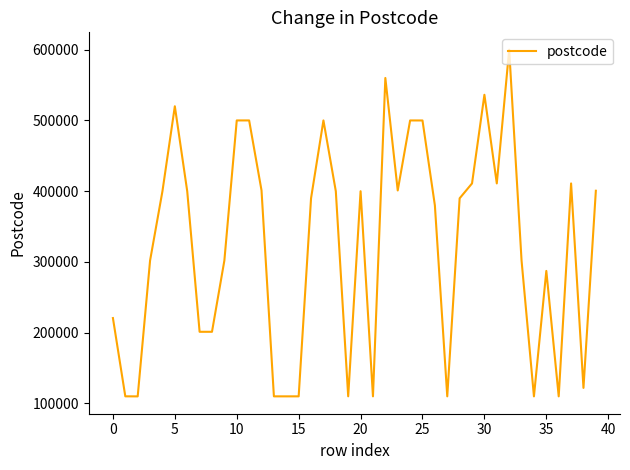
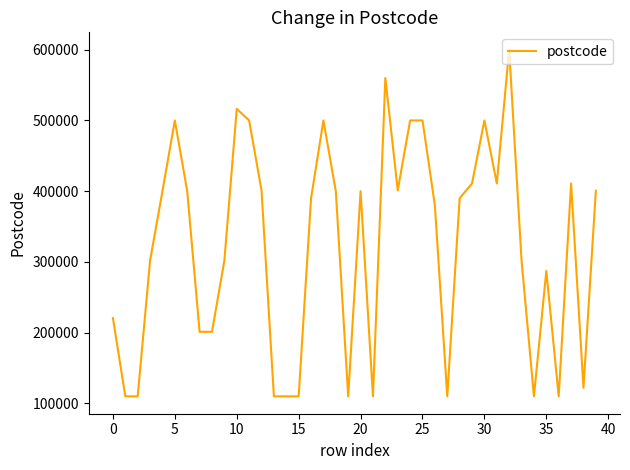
5: 520000 -> 500000
10: 500000 -> 520000
30: 540000 -> 500000
